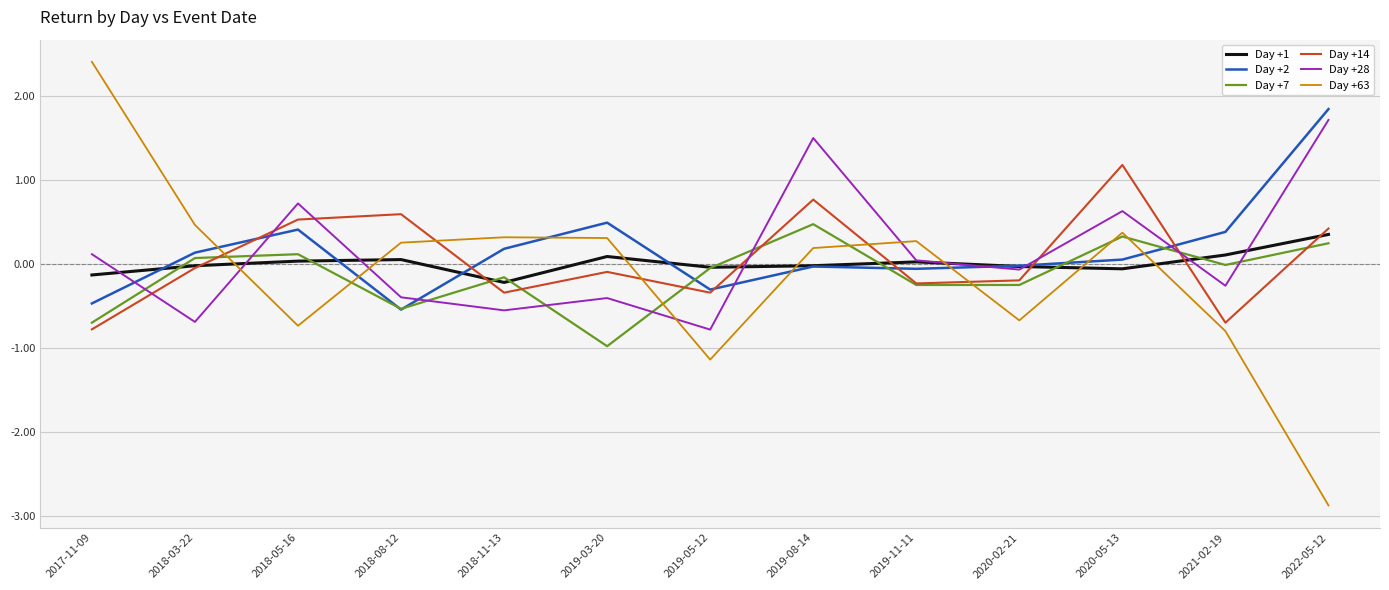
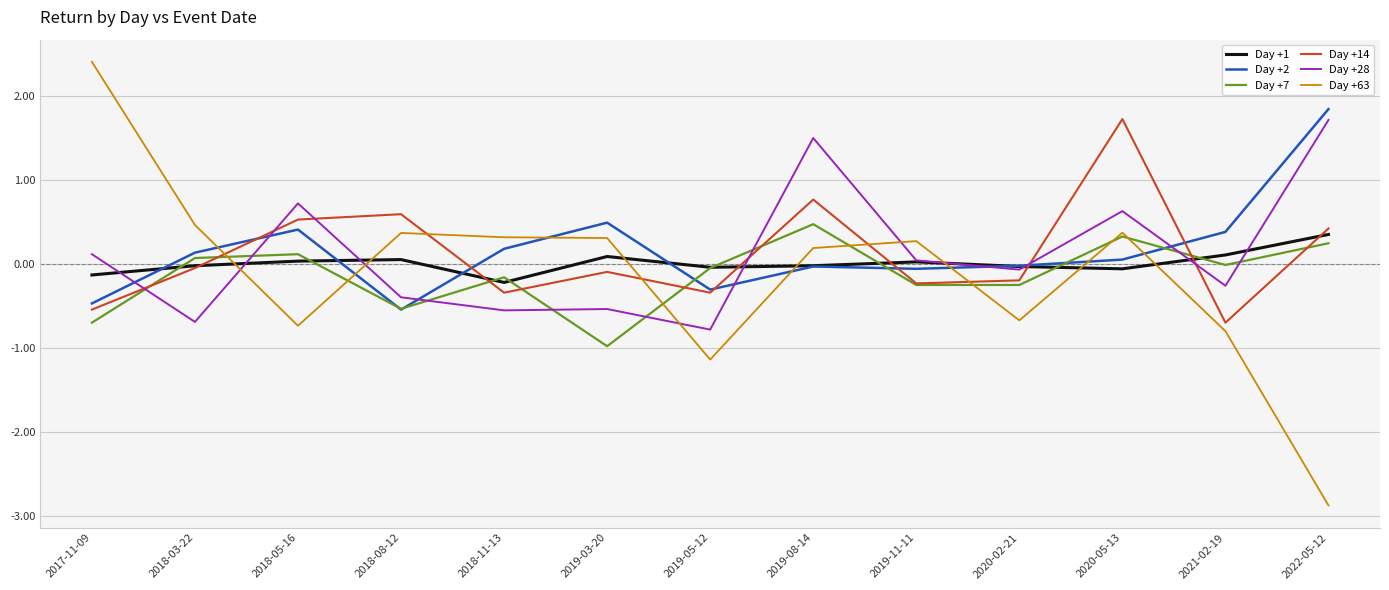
Day +14, 2017-11-09: -0.8 -> -0.5
Day +63, 2018-08-12: 0.3 -> 0.4
Day +28, 2019-03-20: -0.4 -> -0.5
Day +14, 2020-05-13: 1.2 -> 1.7
